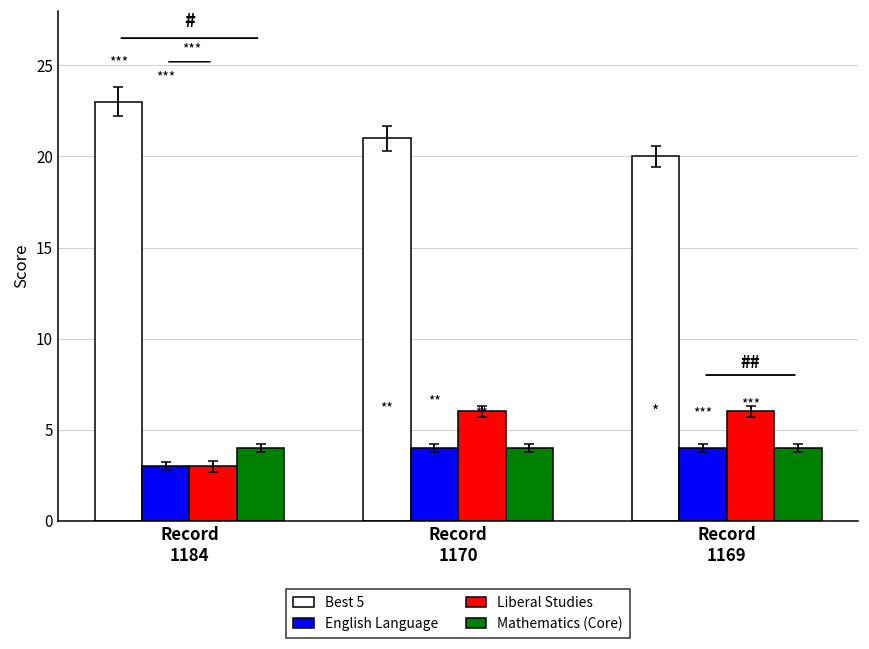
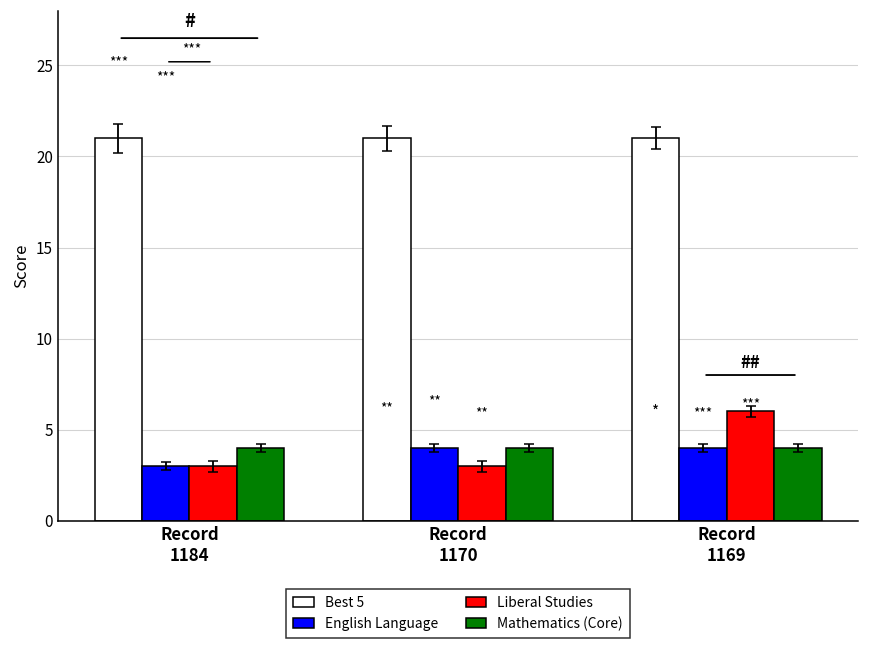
Best 5, Record 1184: 23 -> 21
Liberal Studies, Record 1170: 6 -> 3
Best 5, Record 1169: 20 -> 21
